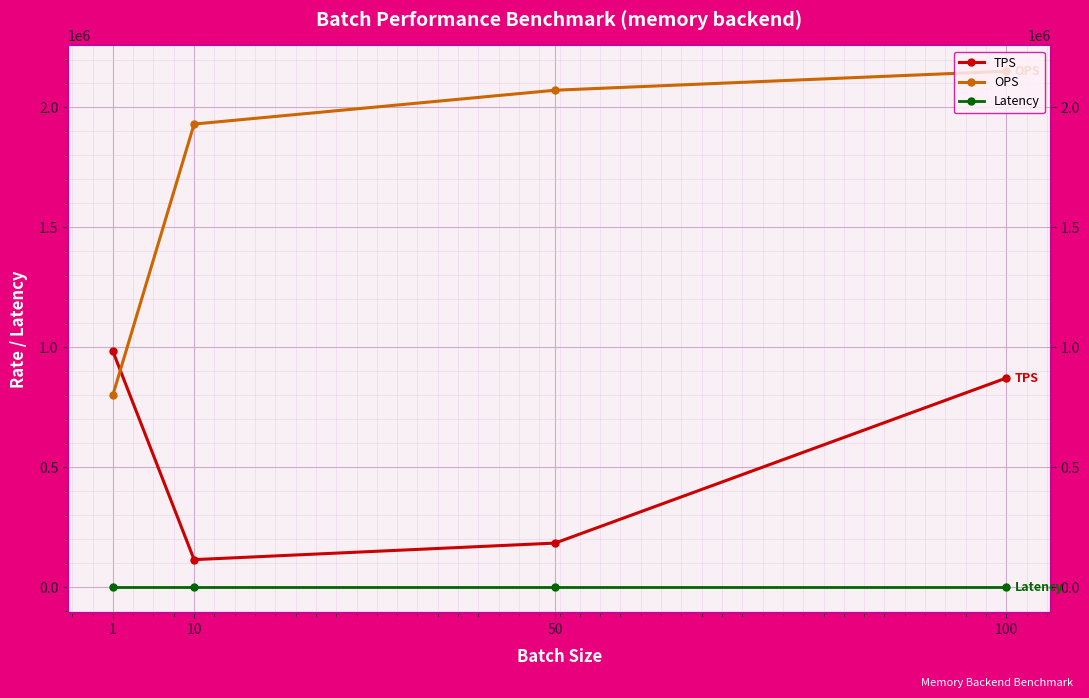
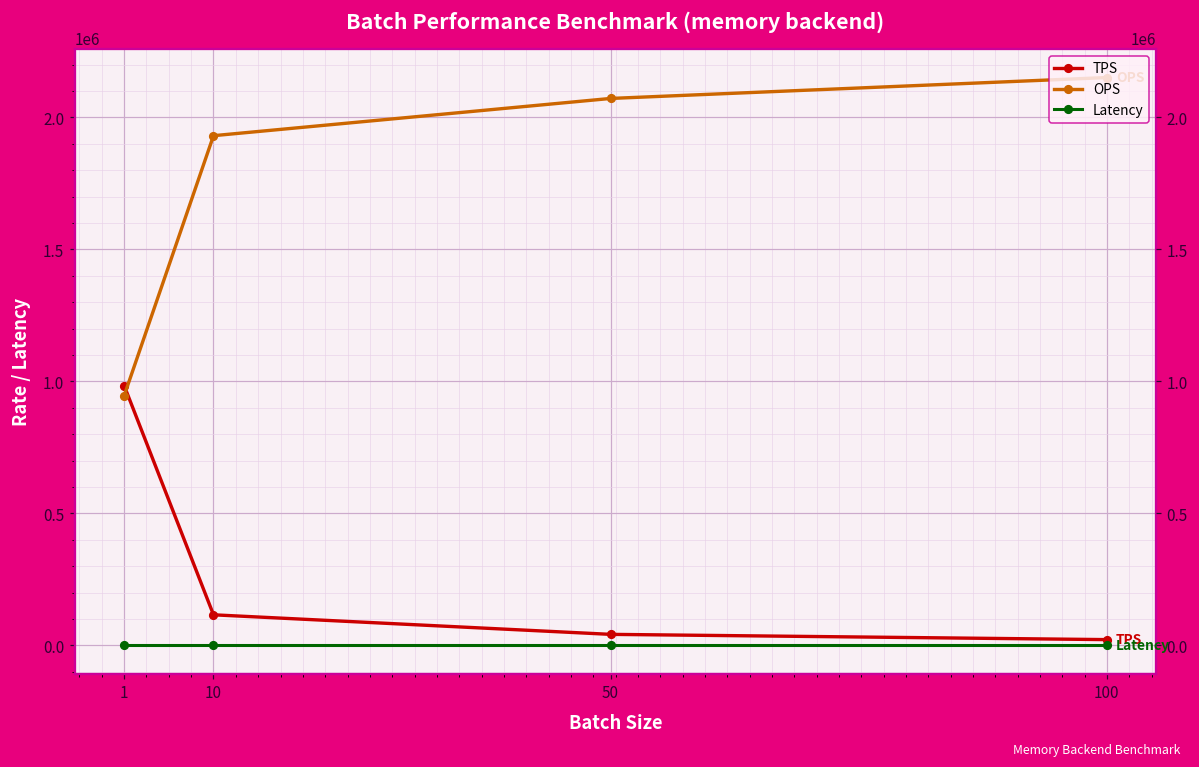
OPS, 1: 800000 -> 950000
TPS, 50: 180000 -> 40000
TPS, 100: 870000 -> 20000
